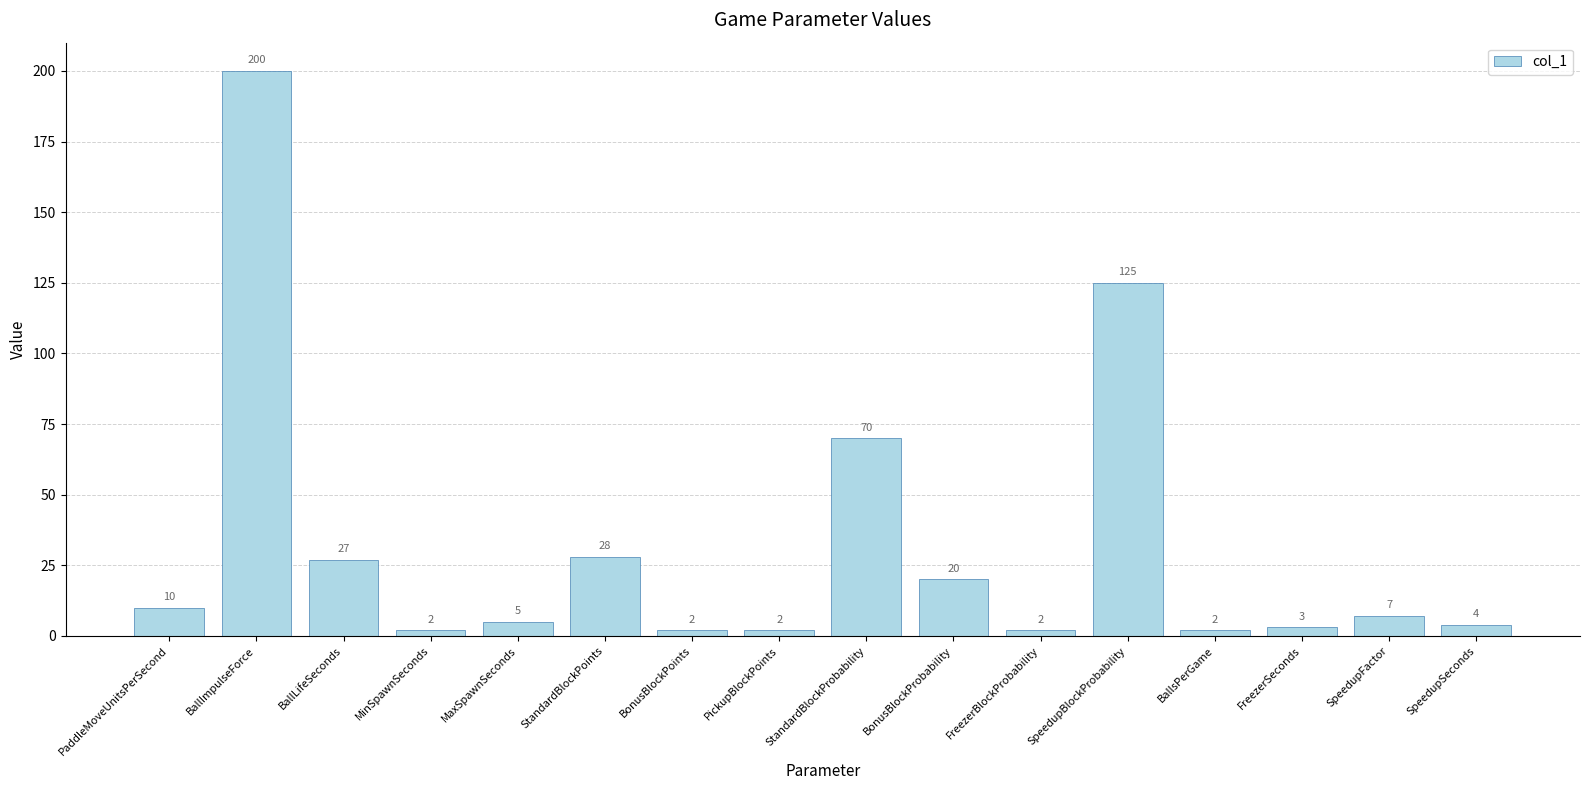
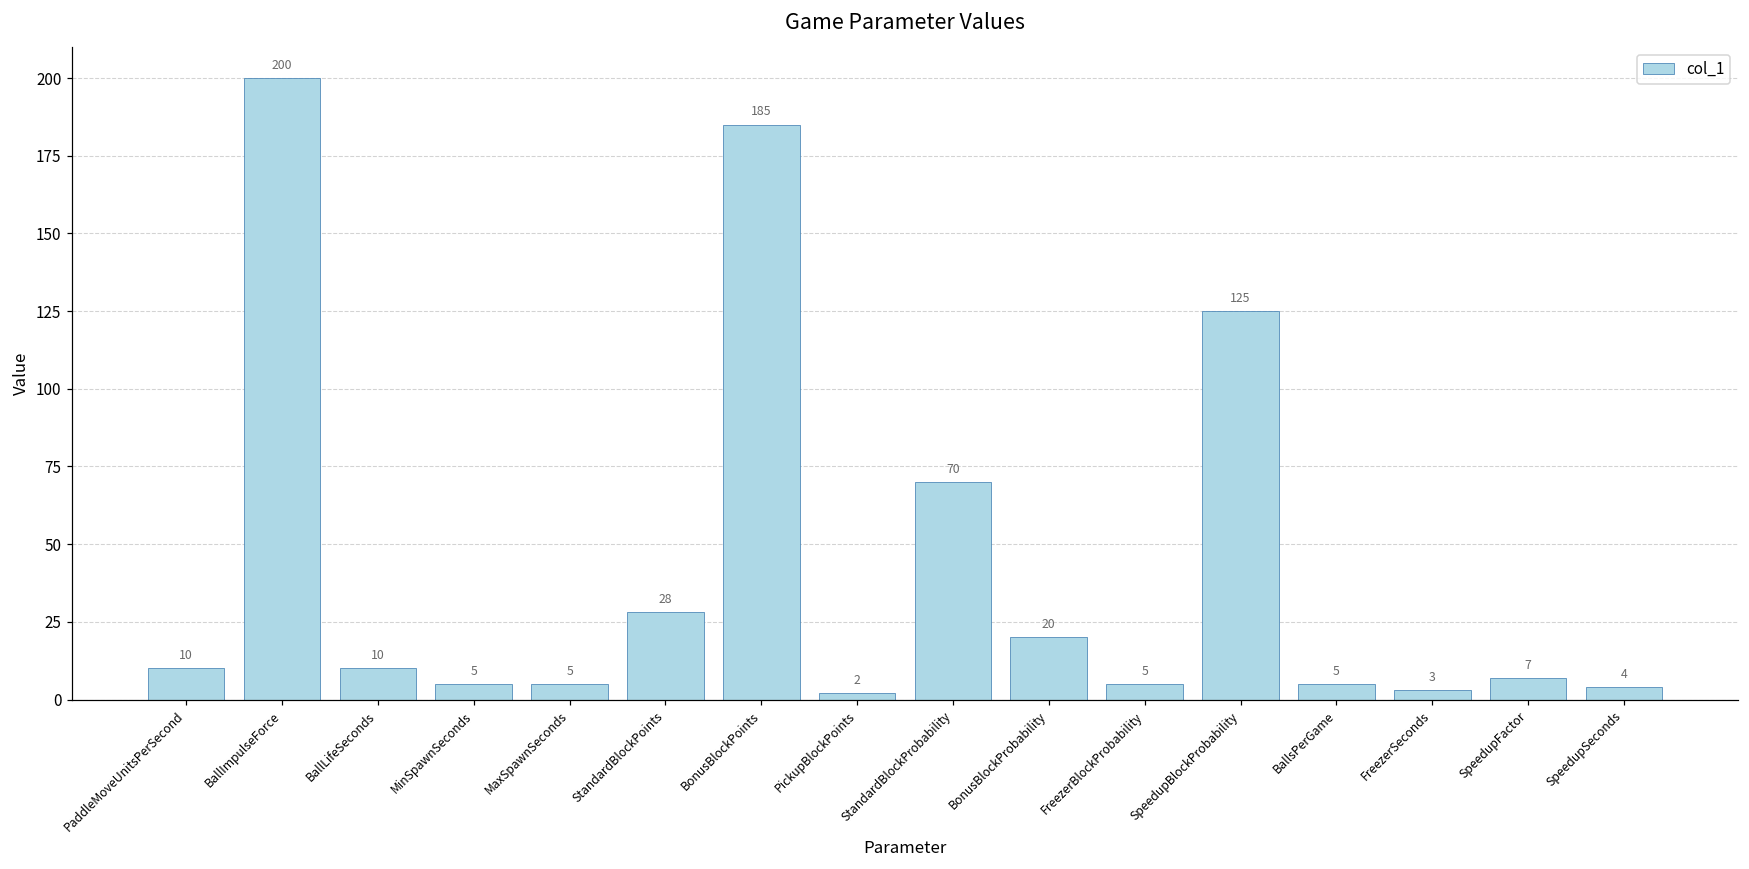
BallLifeSeconds: 27 -> 10
MinSpawnSeconds: 2 -> 5
BonusBlockPoints: 2 -> 185
FreezerBlockProbability: 2 -> 5
BallsPerGame: 2 -> 5
